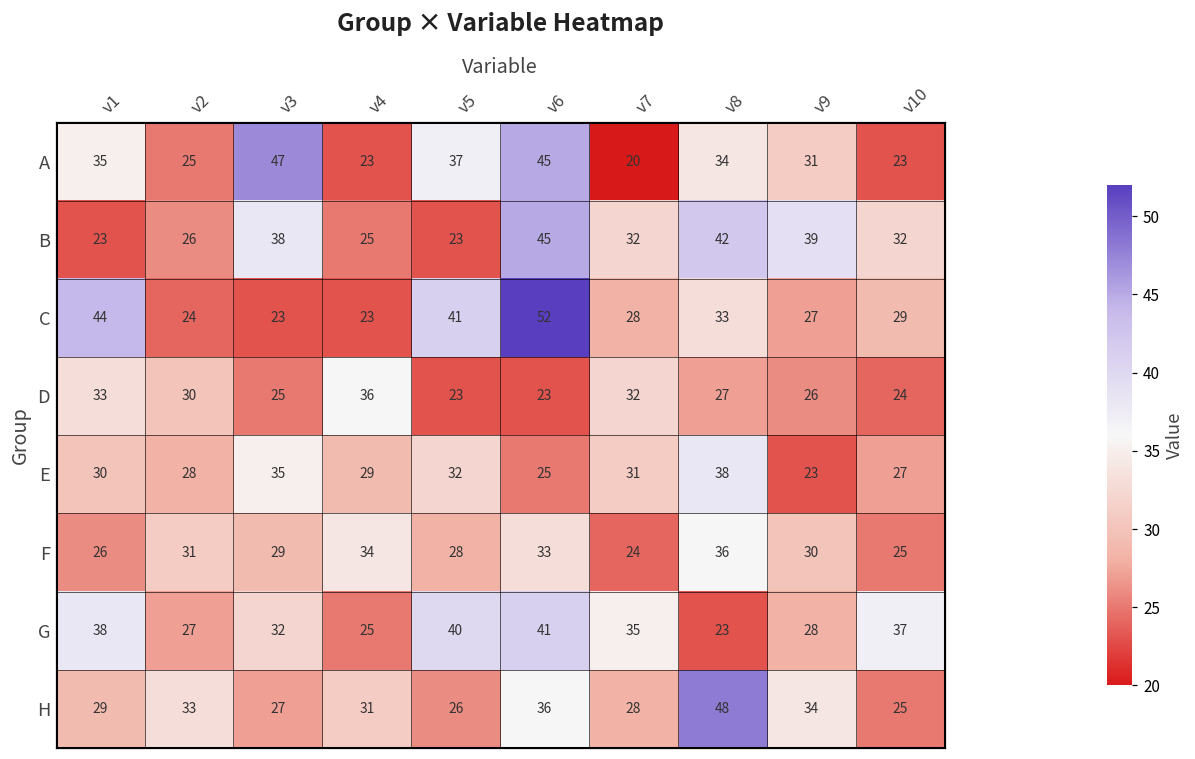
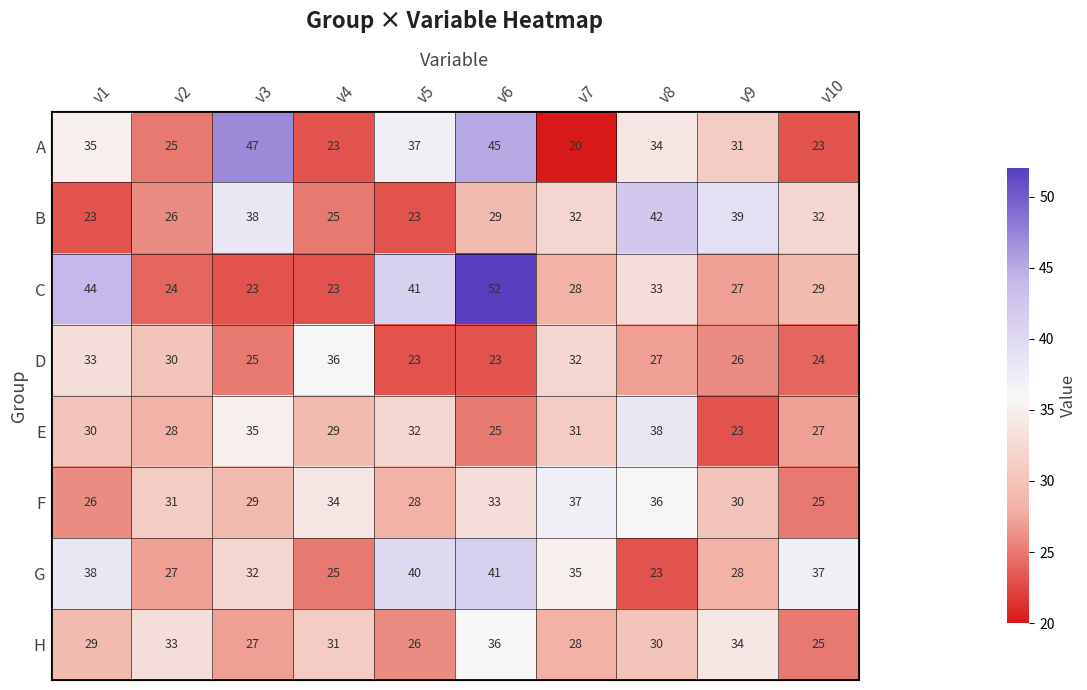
B, v6: 45 -> 29
F, v7: 24 -> 37
H, v8: 48 -> 30
